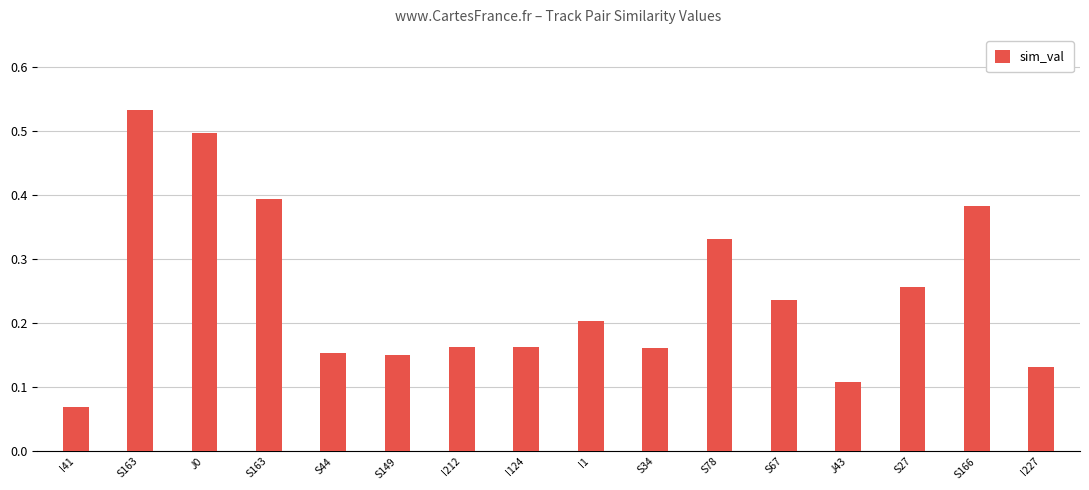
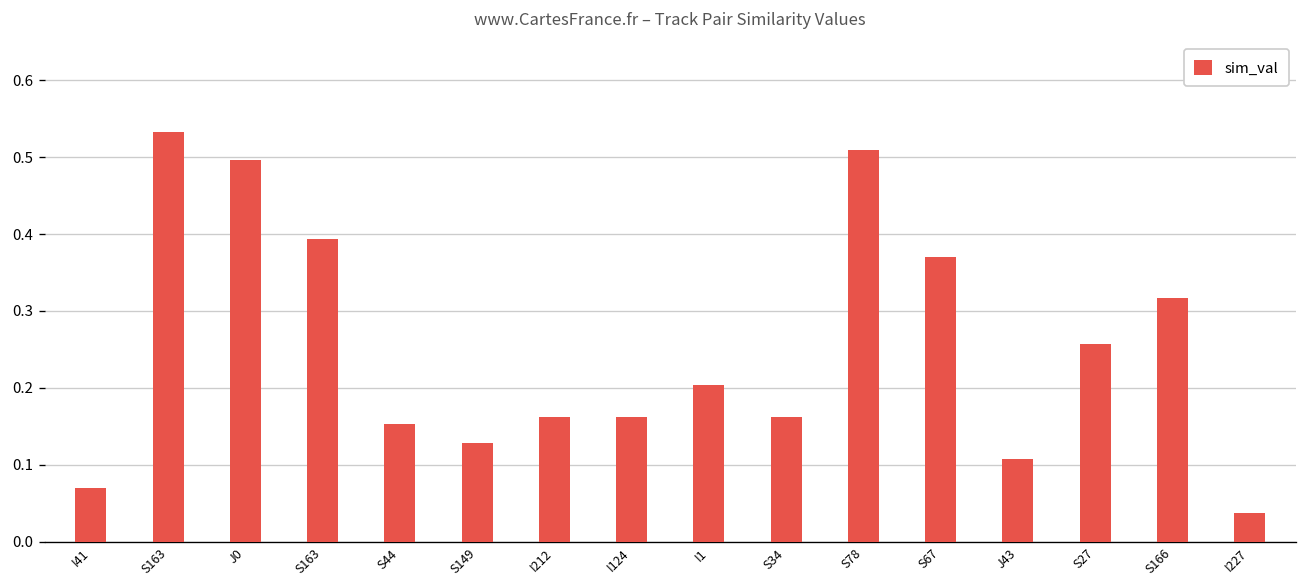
S149: 0.15 -> 0.13
S78: 0.33 -> 0.51
S67: 0.24 -> 0.37
S166: 0.38 -> 0.32
I227: 0.13 -> 0.04
